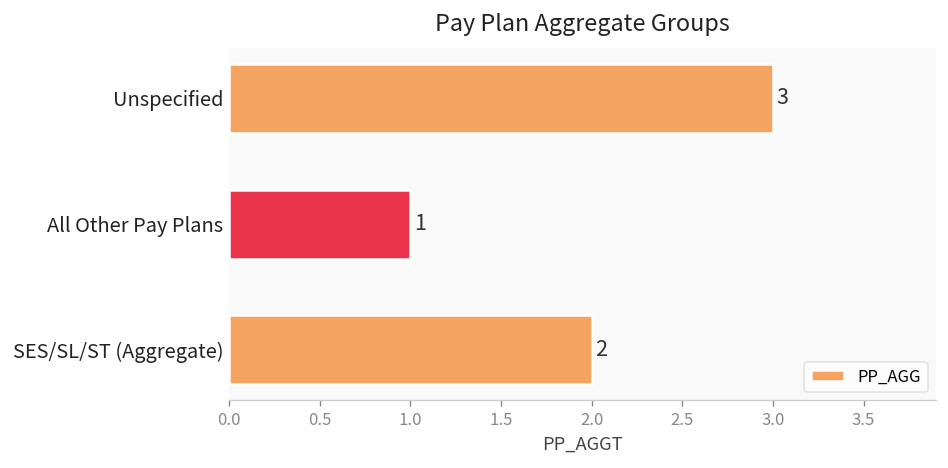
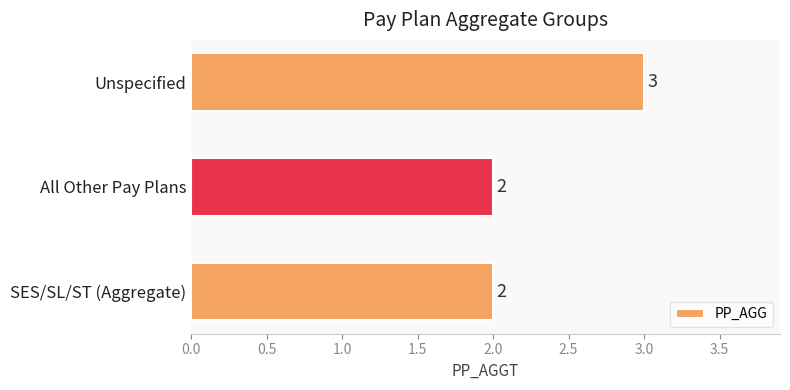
All Other Pay Plans: 1 -> 2
